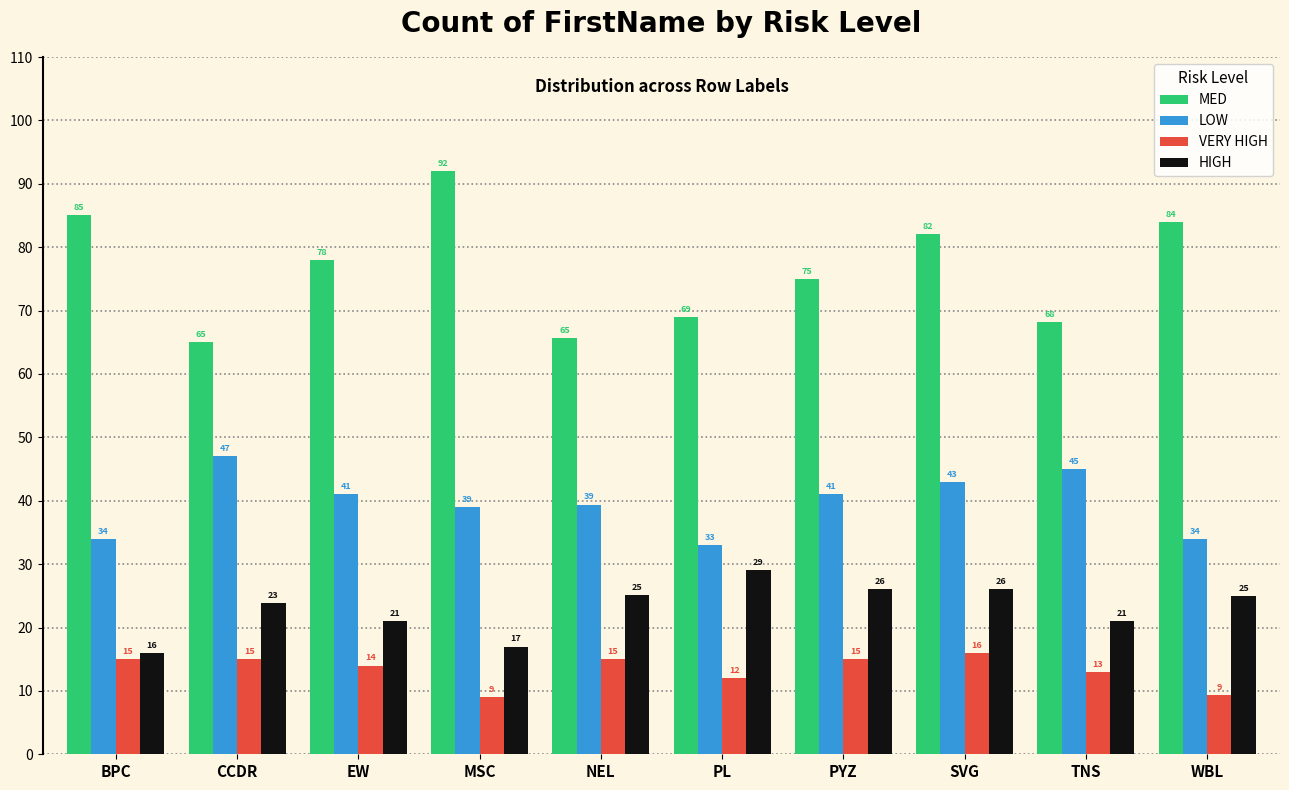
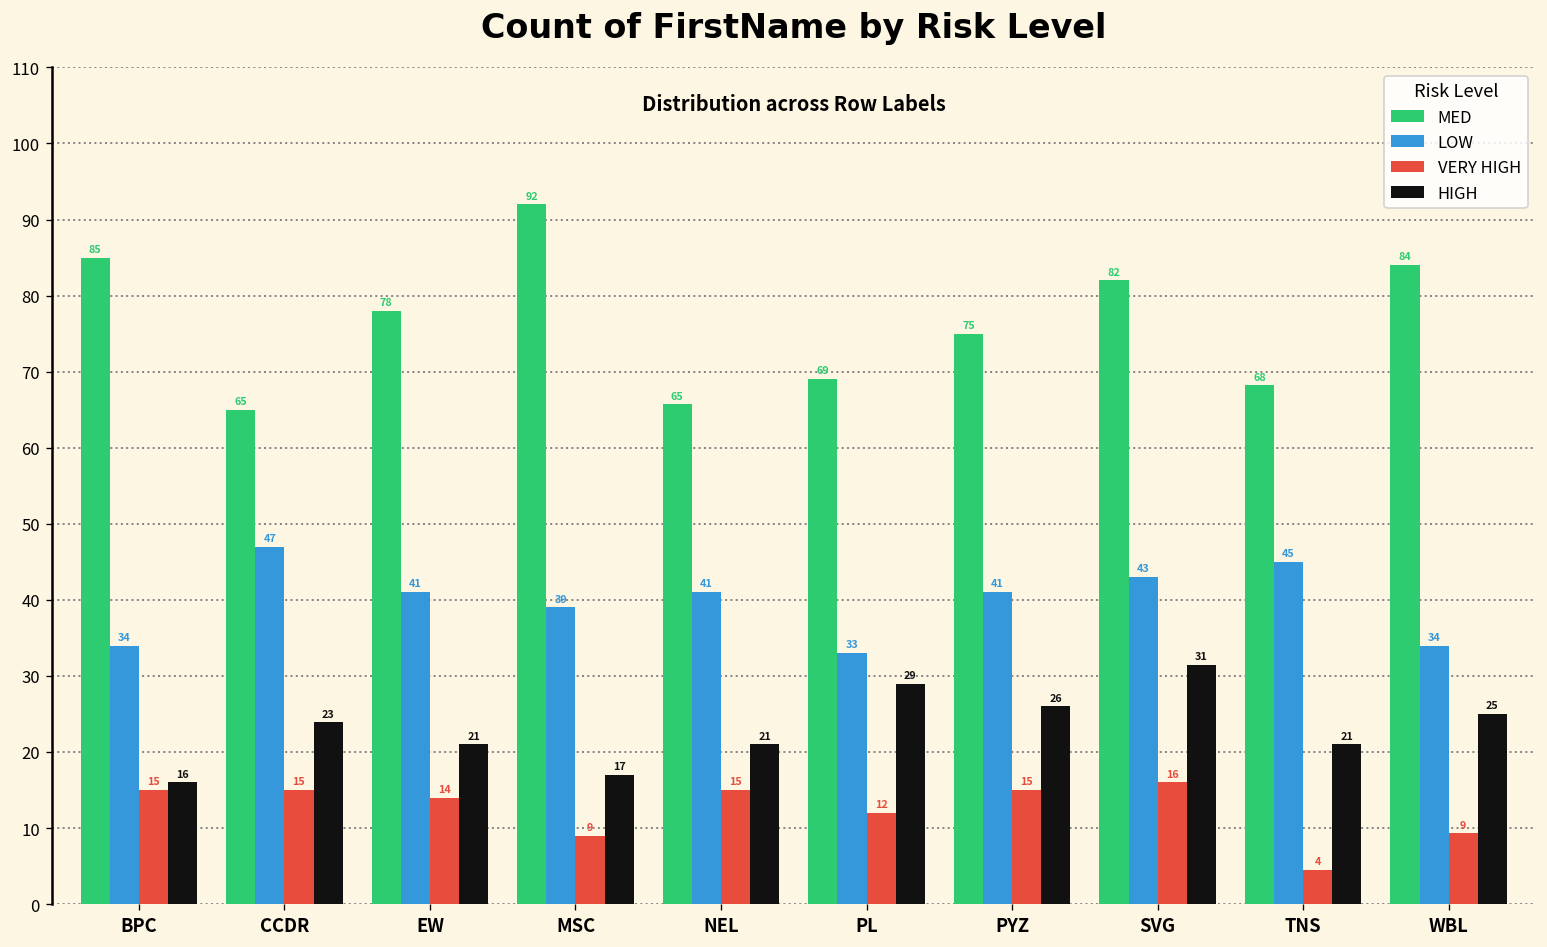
LOW, NEL: 39 -> 41
HIGH, NEL: 25 -> 21
HIGH, SVG: 26 -> 31
VERY HIGH, TNS: 13 -> 4
